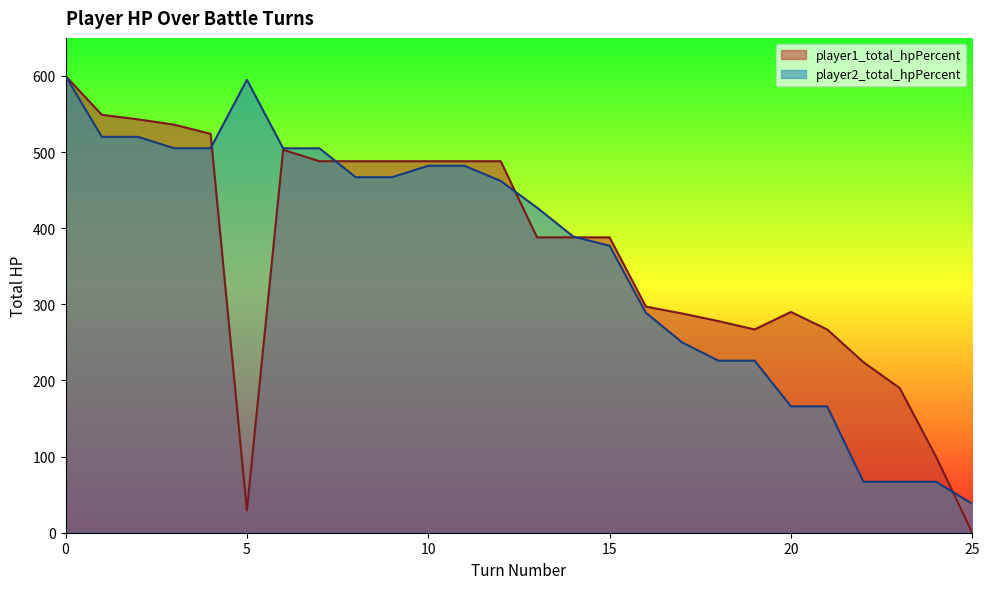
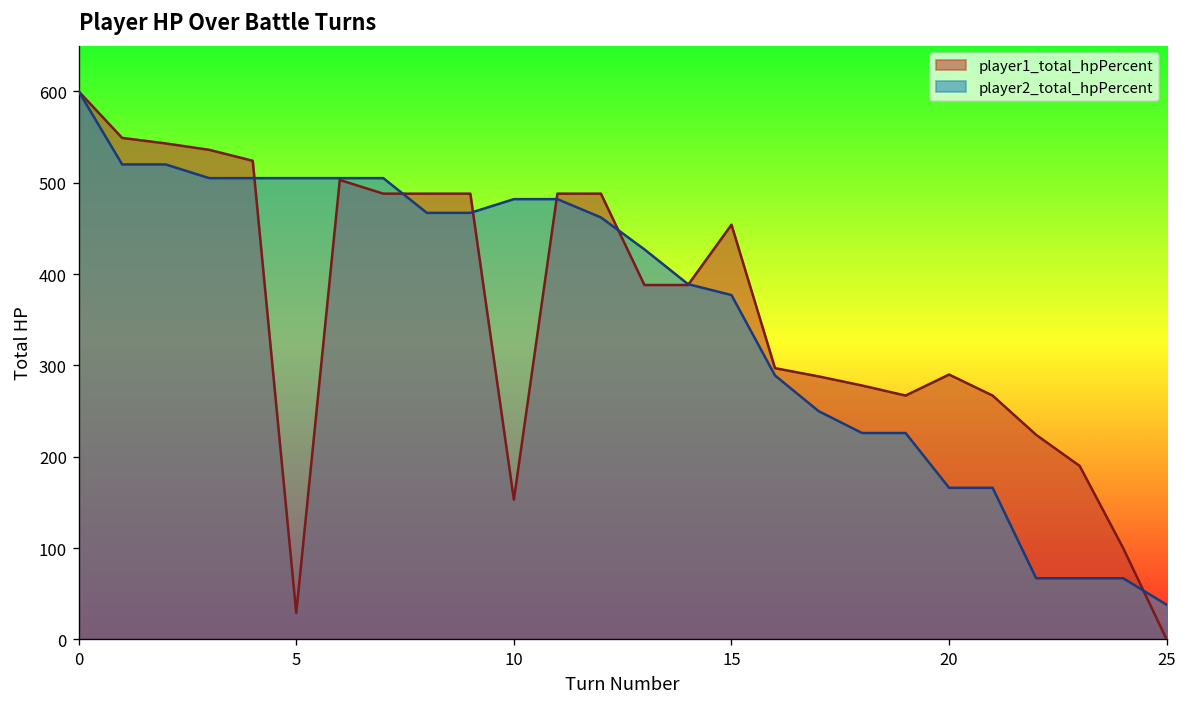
player2_total_hpPercent, 5: 600 -> 510
player1_total_hpPercent, 10: 490 -> 150
player1_total_hpPercent, 15: 390 -> 450
